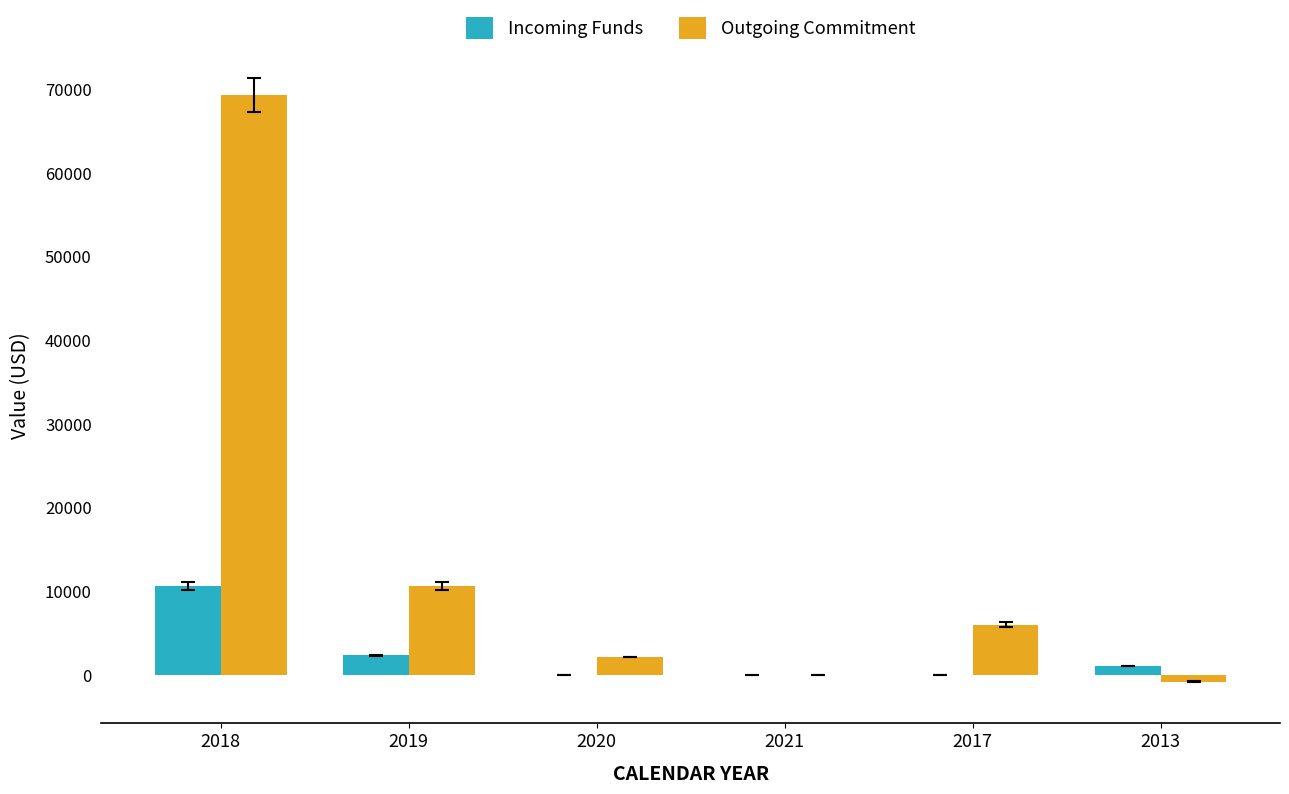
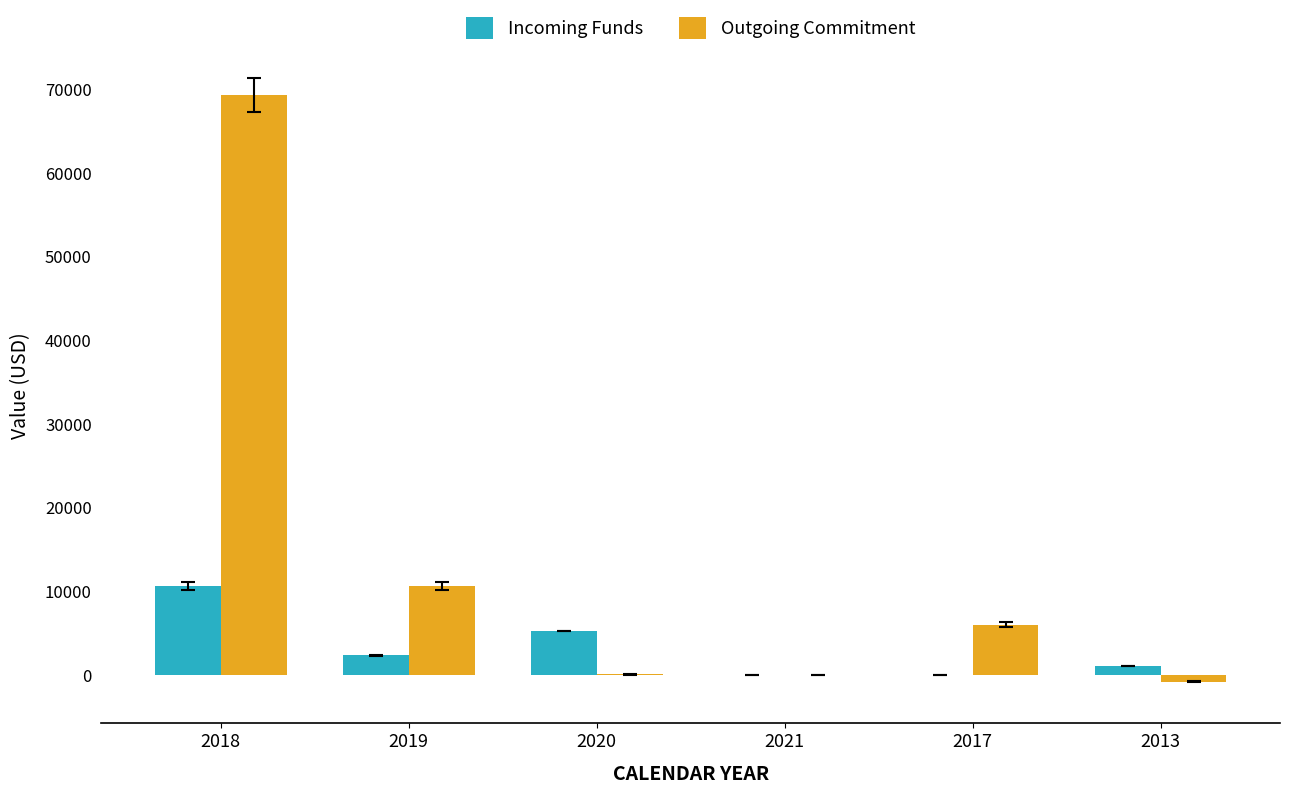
Incoming Funds, 2020: 0 -> 5000
Outgoing Commitment, 2020: 2000 -> 0
